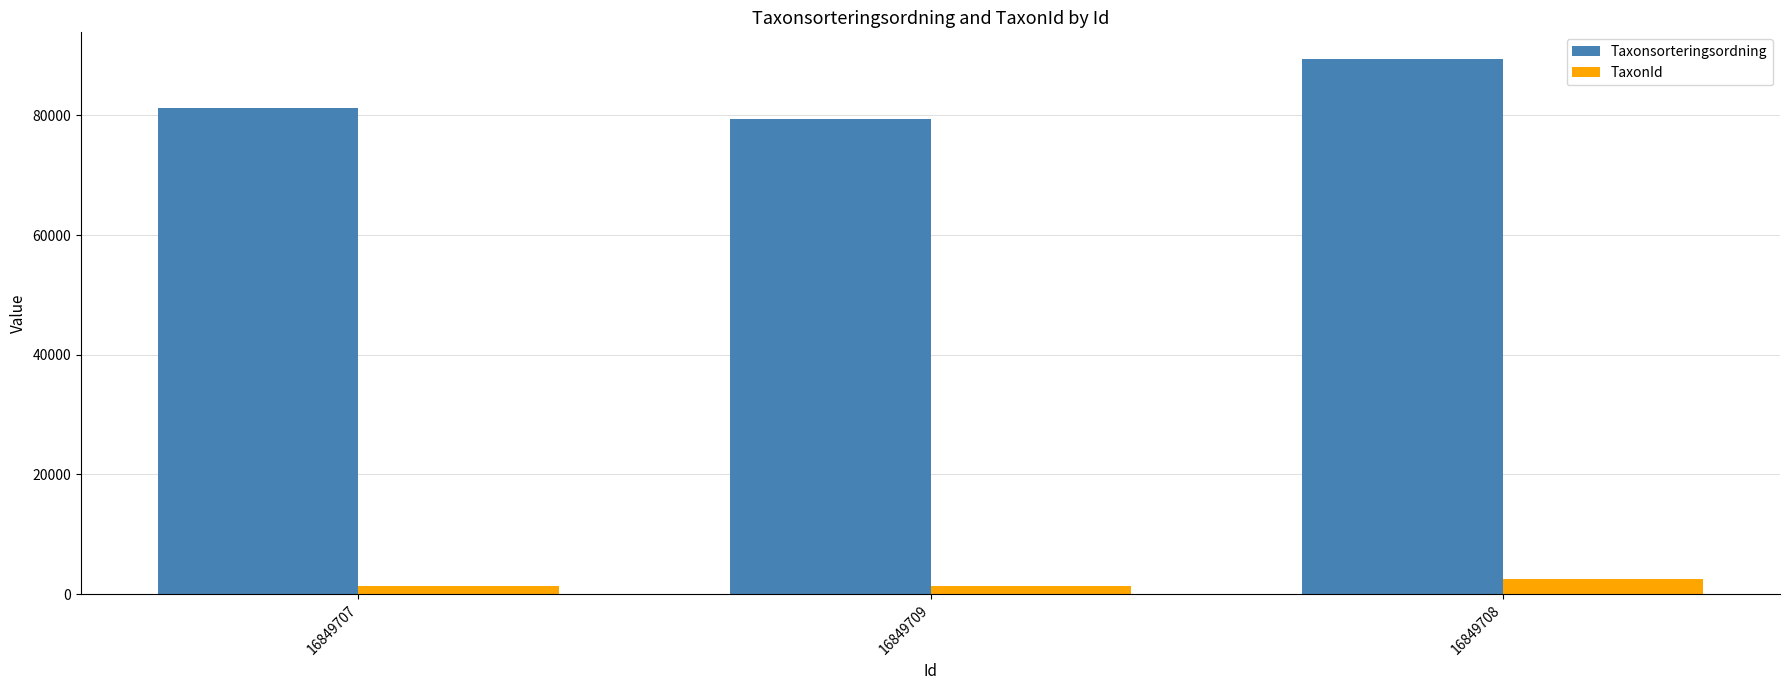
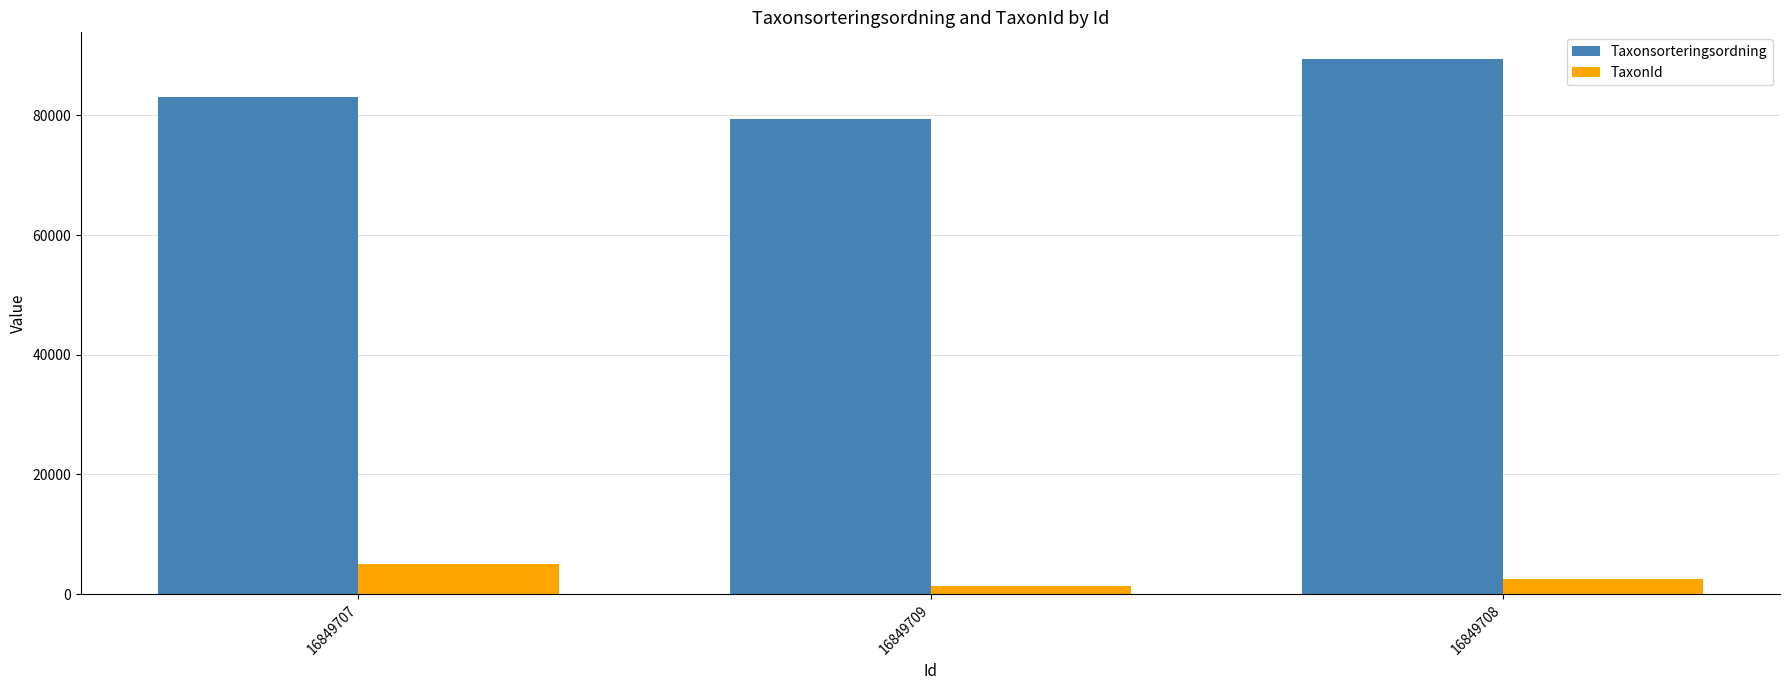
Taxonsorteringsordning, 16849707: 81000 -> 83000
TaxonId, 16849707: 1000 -> 5000
